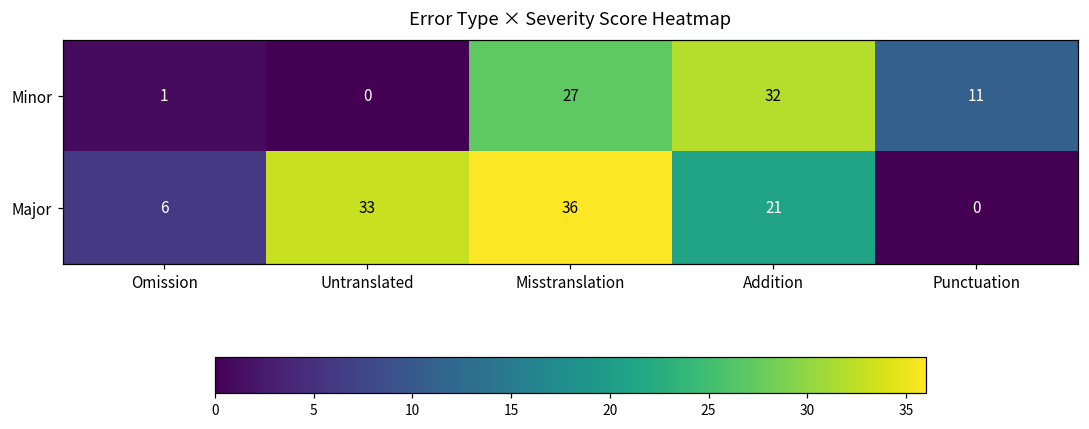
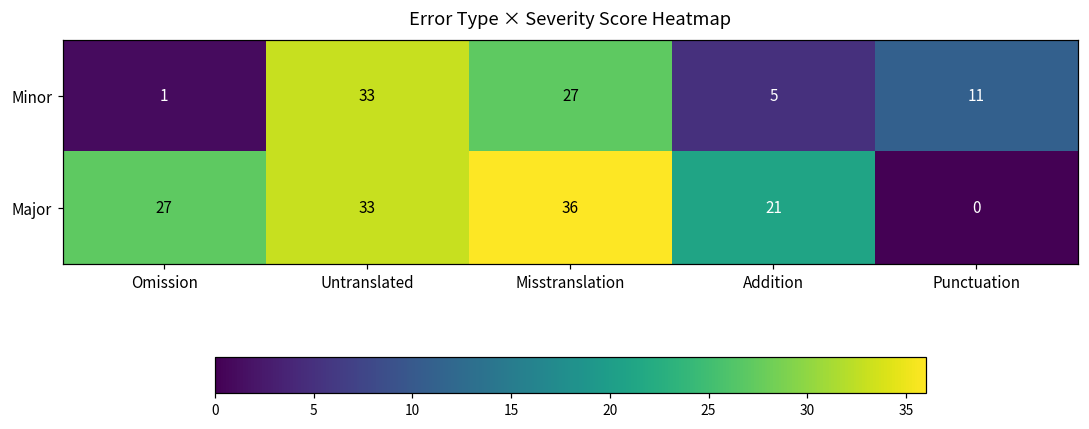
Minor, Untranslated: 0 -> 33
Minor, Addition: 32 -> 5
Major, Omission: 6 -> 27
